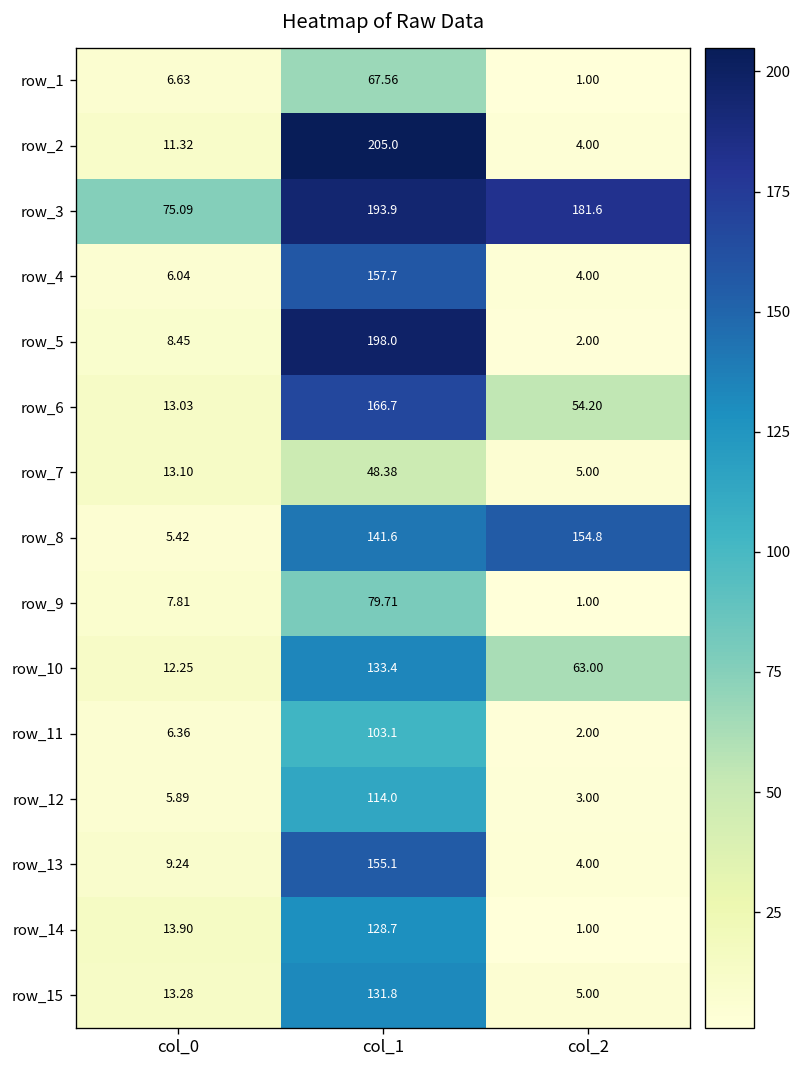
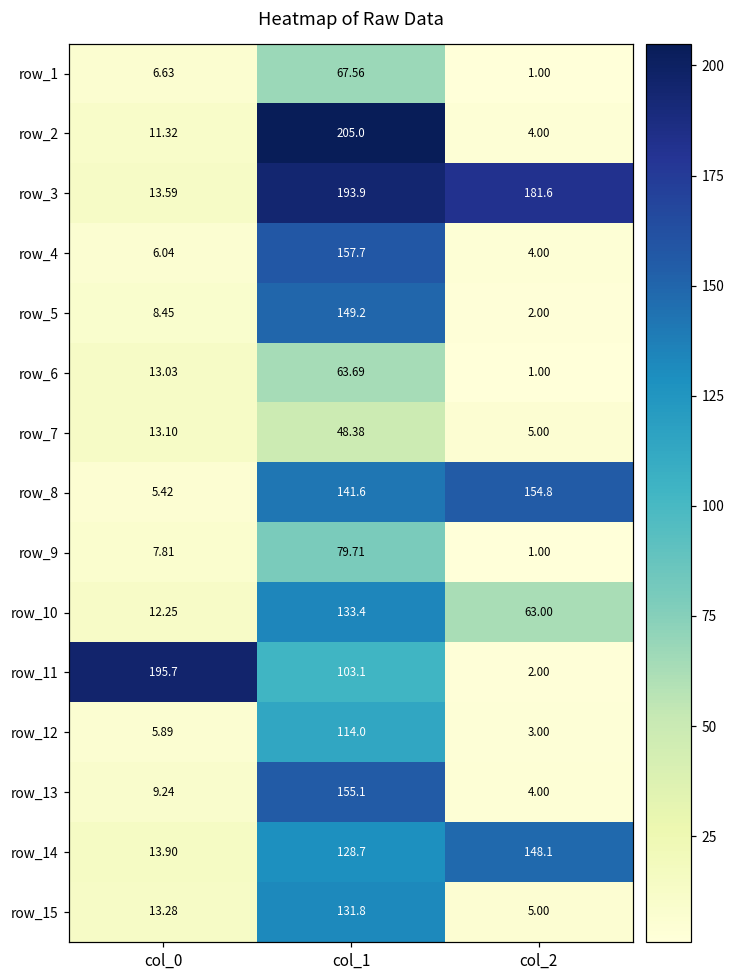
row_3, col_0: 75.09 -> 13.59
row_5, col_1: 198.0 -> 149.2
row_6, col_1: 166.7 -> 63.69
row_6, col_2: 54.20 -> 1.00
row_11, col_0: 6.36 -> 195.7
row_14, col_2: 1.00 -> 148.1
